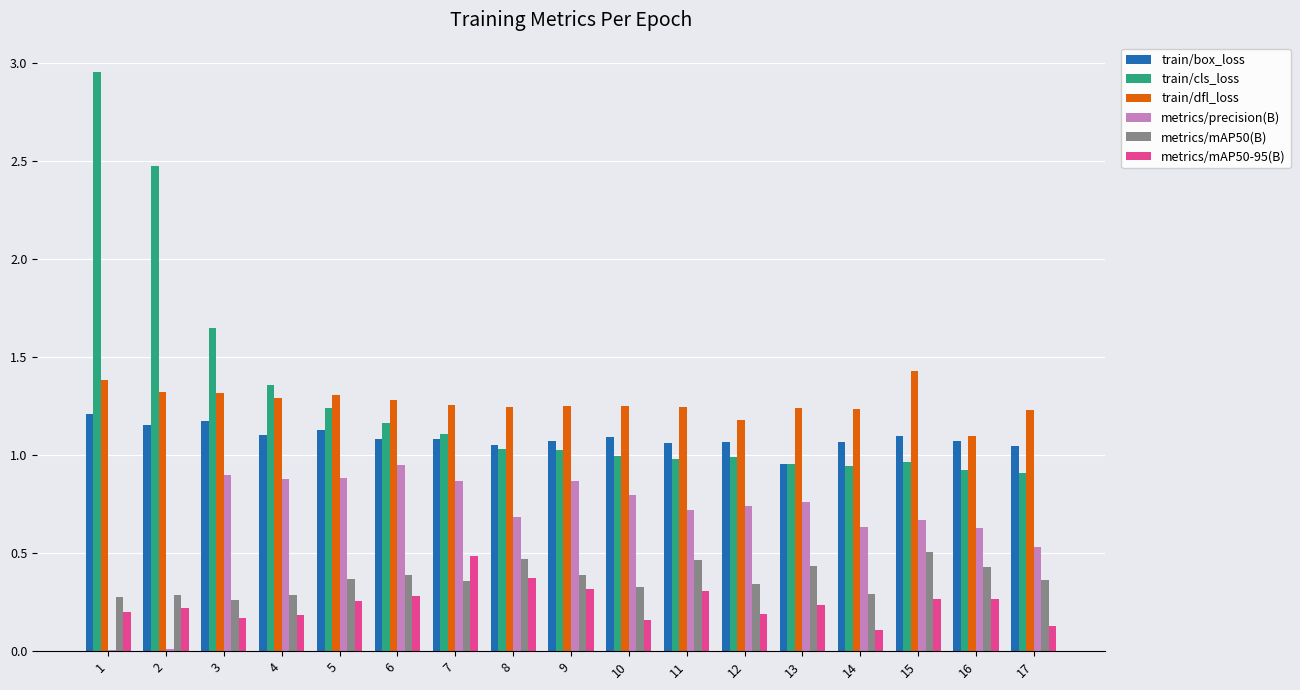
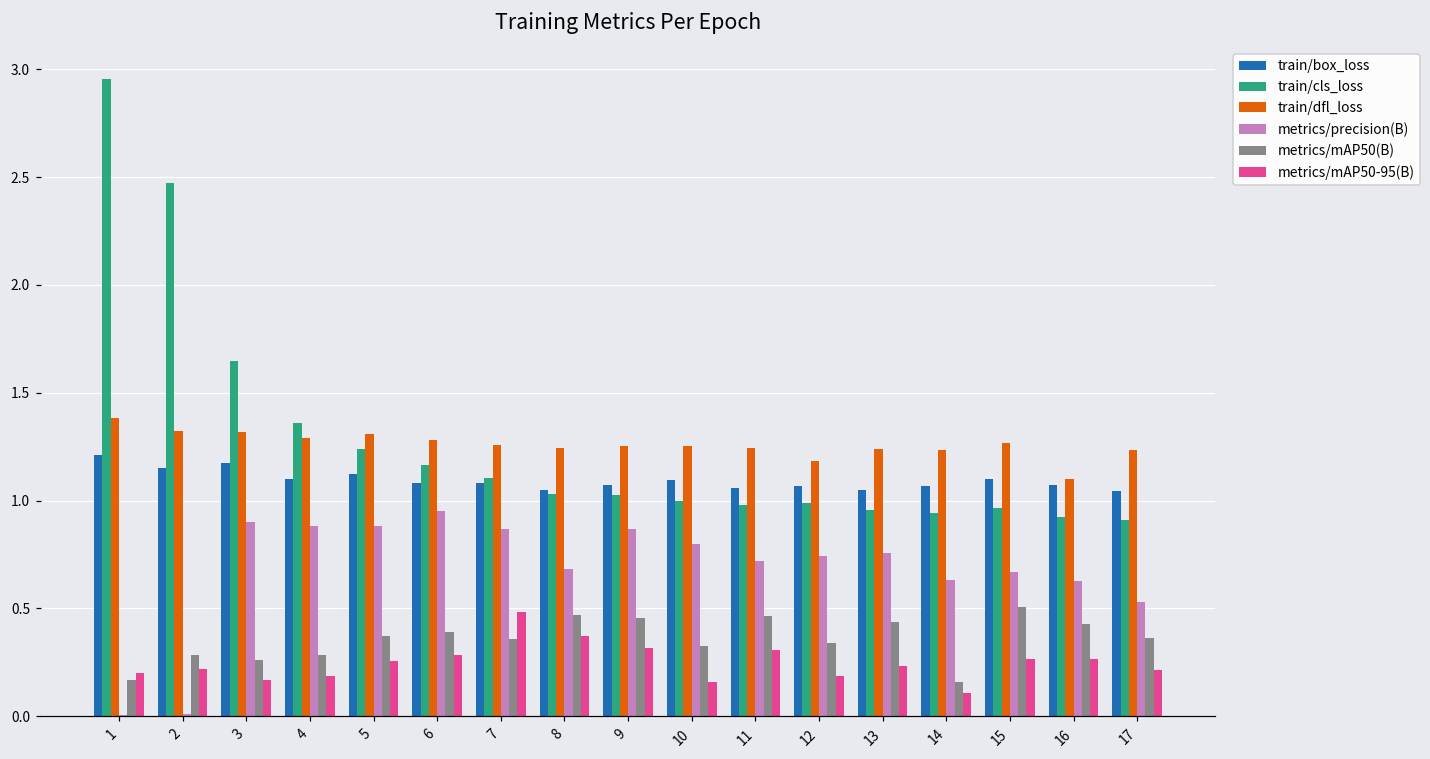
metrics/mAP50(B), 1: 0.28 -> 0.17
metrics/mAP50(B), 9: 0.39 -> 0.46
train/box_loss, 13: 0.96 -> 1.05
metrics/mAP50(B), 14: 0.29 -> 0.16
train/dfl_loss, 15: 1.43 -> 1.27
metrics/mAP50-95(B), 17: 0.13 -> 0.22
